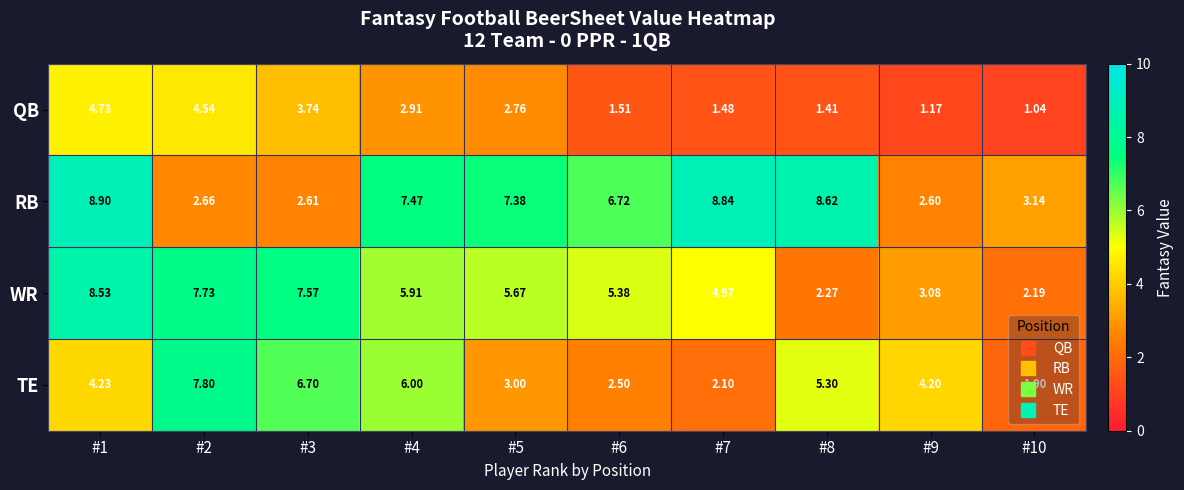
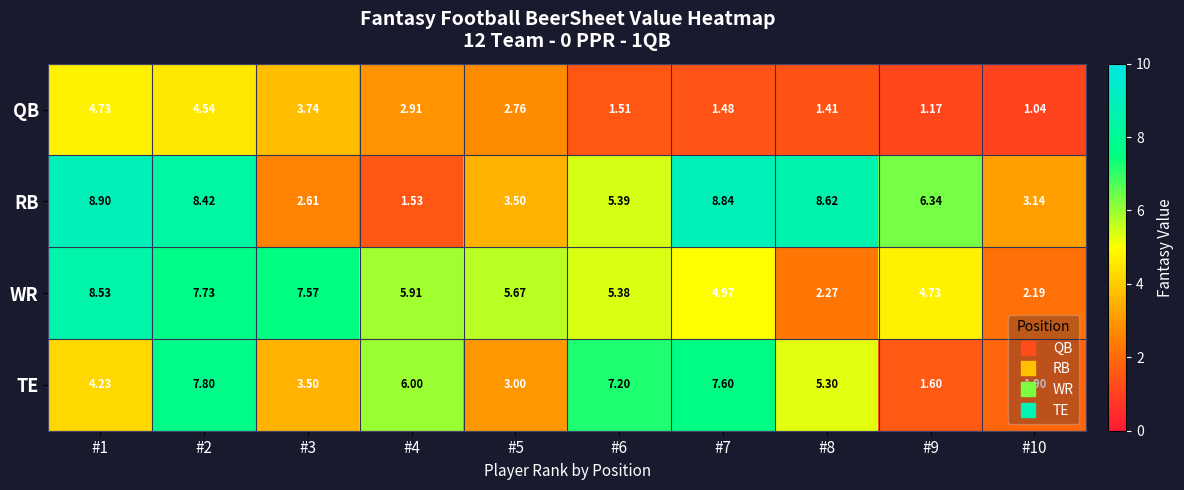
RB, #2: 2.66 -> 8.42
RB, #4: 7.47 -> 1.53
RB, #5: 7.38 -> 3.50
RB, #6: 6.72 -> 5.39
RB, #9: 2.60 -> 6.34
WR, #9: 3.08 -> 4.73
TE, #3: 6.70 -> 3.50
TE, #6: 2.50 -> 7.20
TE, #7: 2.10 -> 7.60
TE, #9: 4.20 -> 1.60
